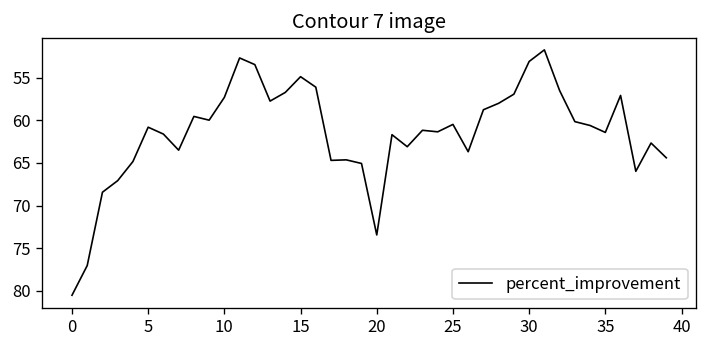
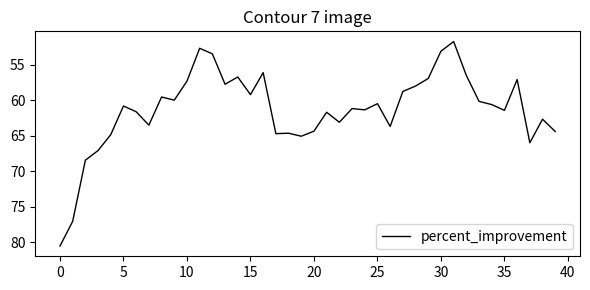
15: 55 -> 59
20: 73 -> 64
